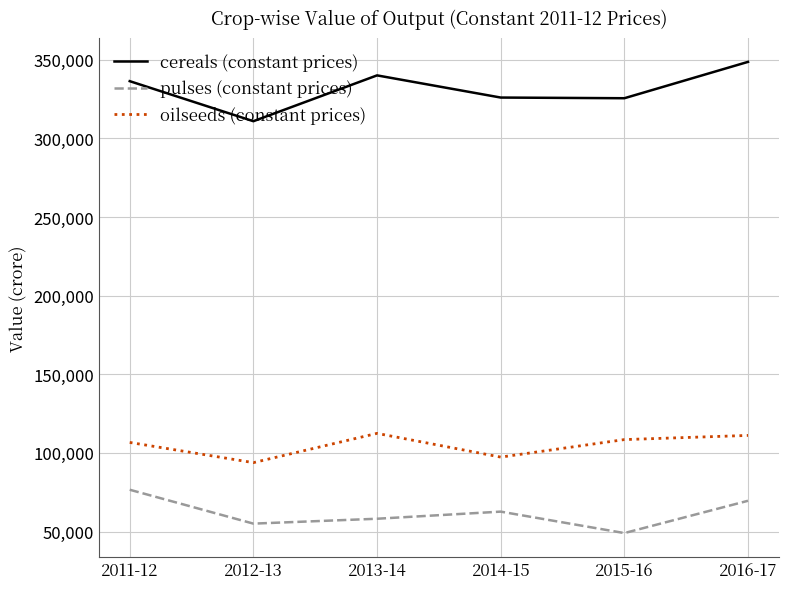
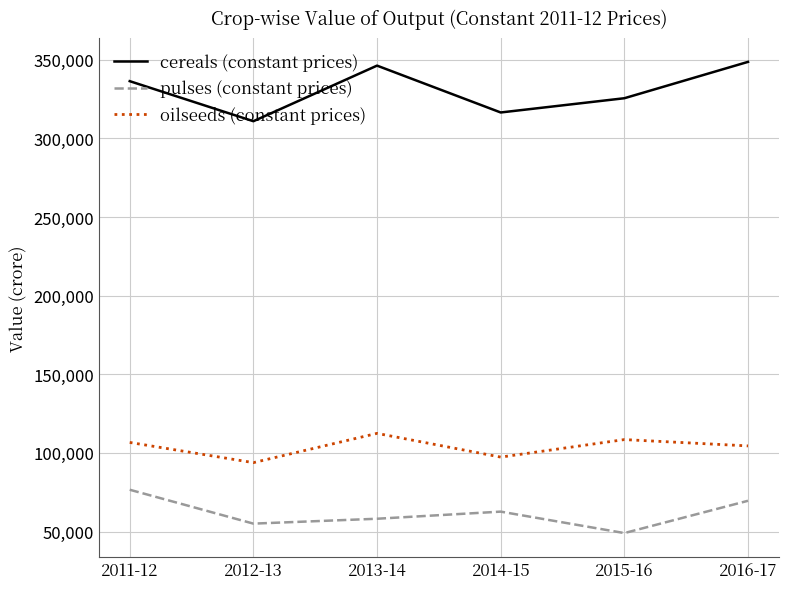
cereals (constant prices), 2013-14: 340,000 -> 346,000
cereals (constant prices), 2014-15: 326,000 -> 316,000
oilseeds (constant prices), 2016-17: 111,000 -> 104,000
